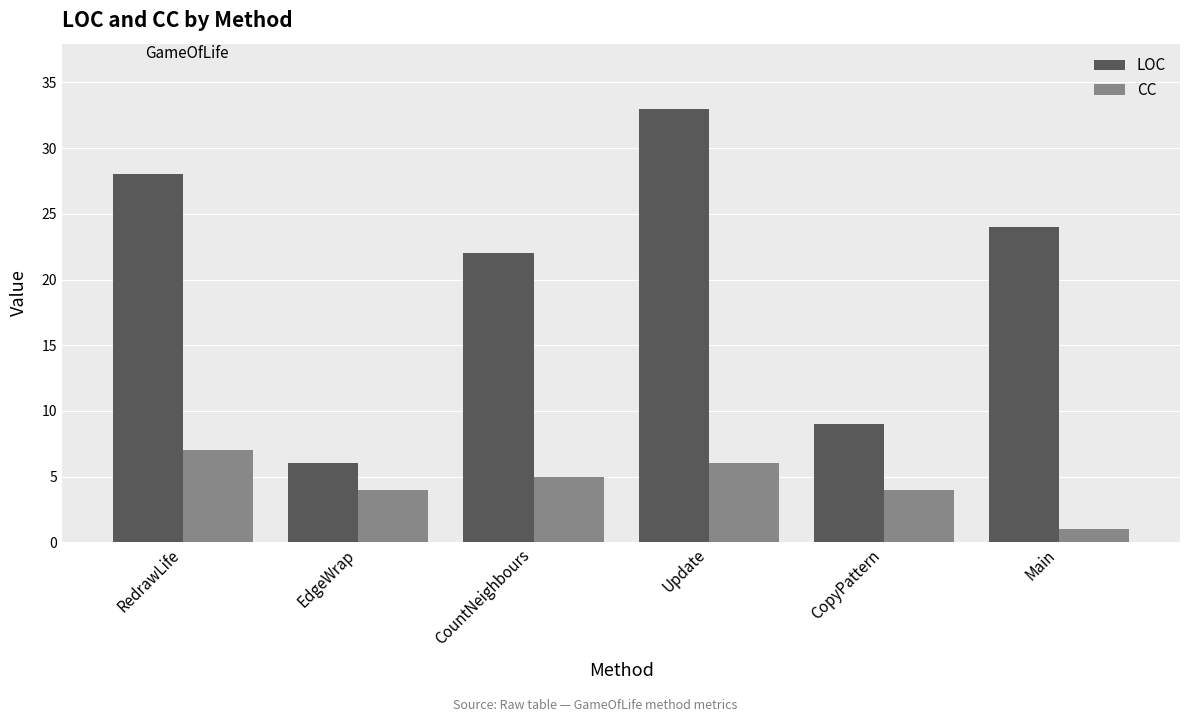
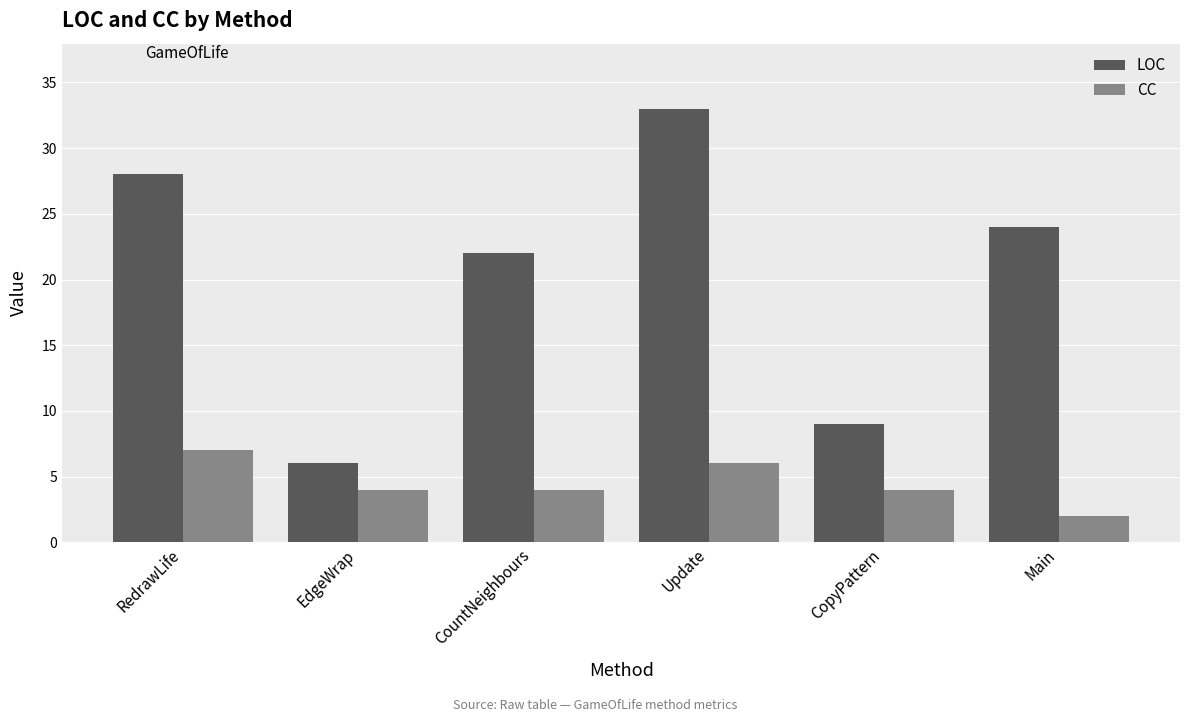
CC, CountNeighbours: 5 -> 4
CC, Main: 1 -> 2
